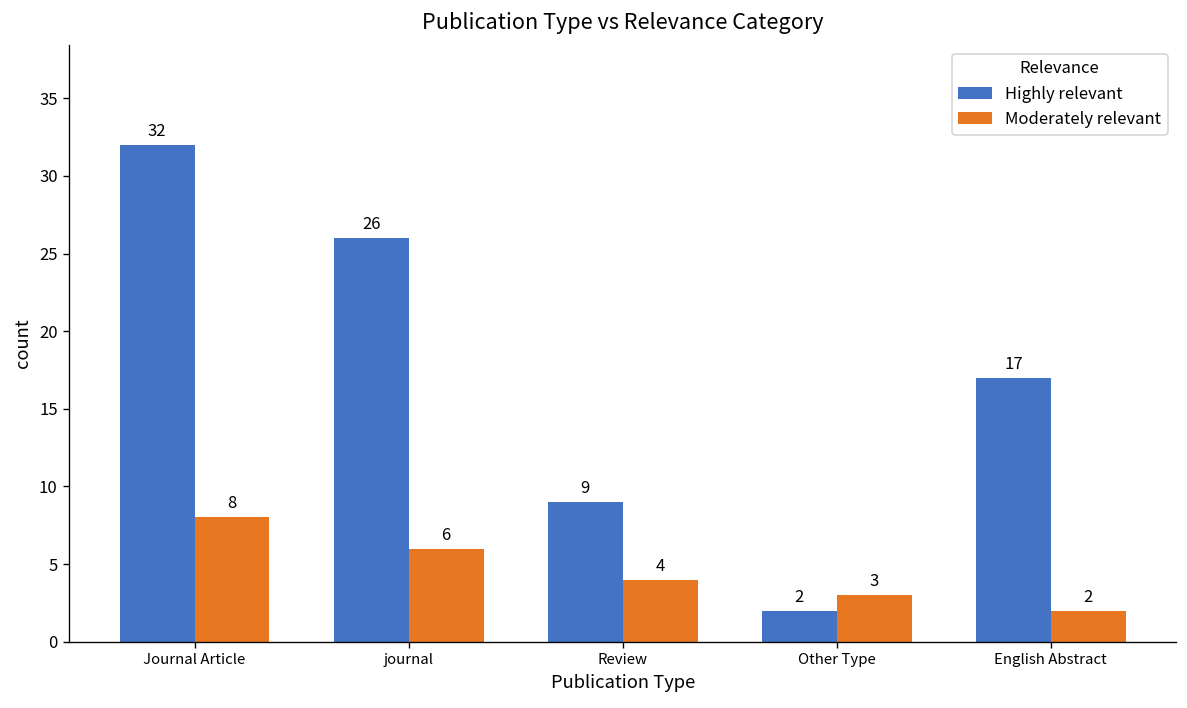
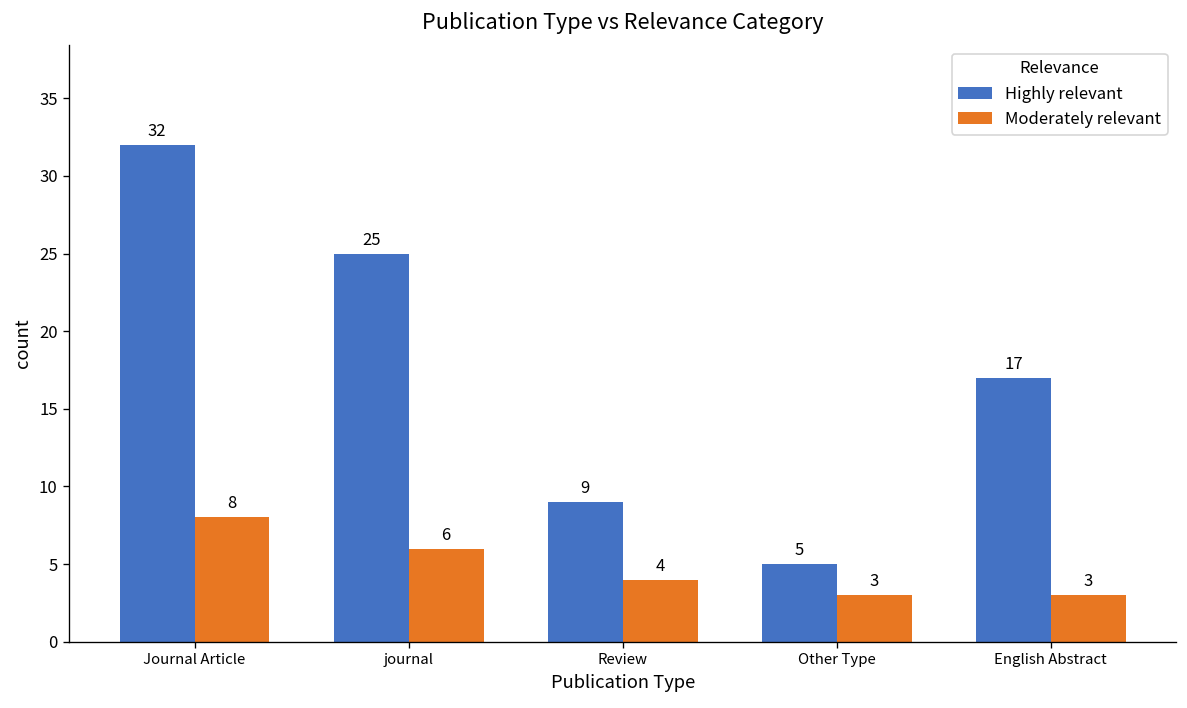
Highly relevant, journal: 26 -> 25
Highly relevant, Other Type: 2 -> 5
Moderately relevant, English Abstract: 2 -> 3
